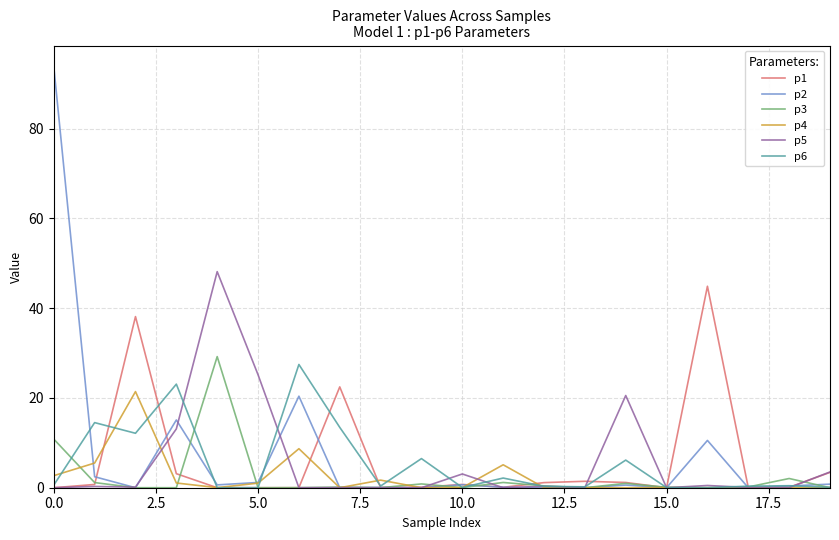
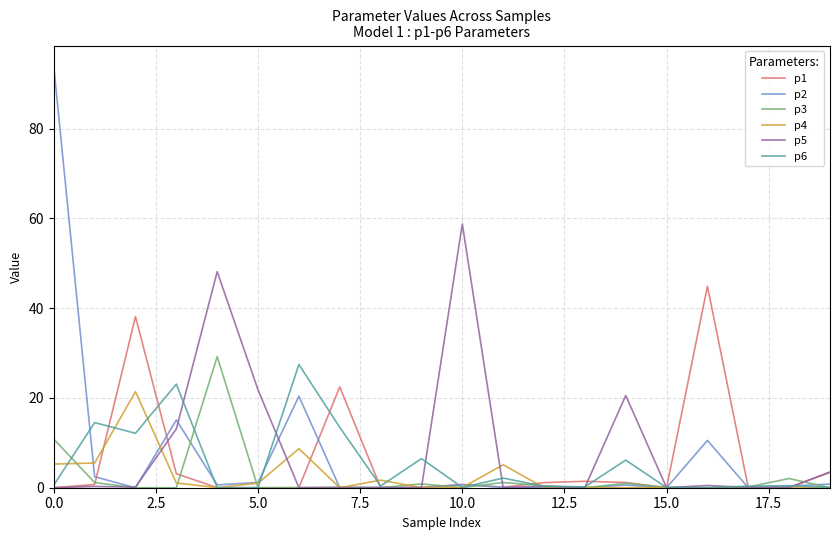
p4, 0.0: 3 -> 5
p5, 5.0: 25 -> 22
p5, 10.0: 3 -> 59
